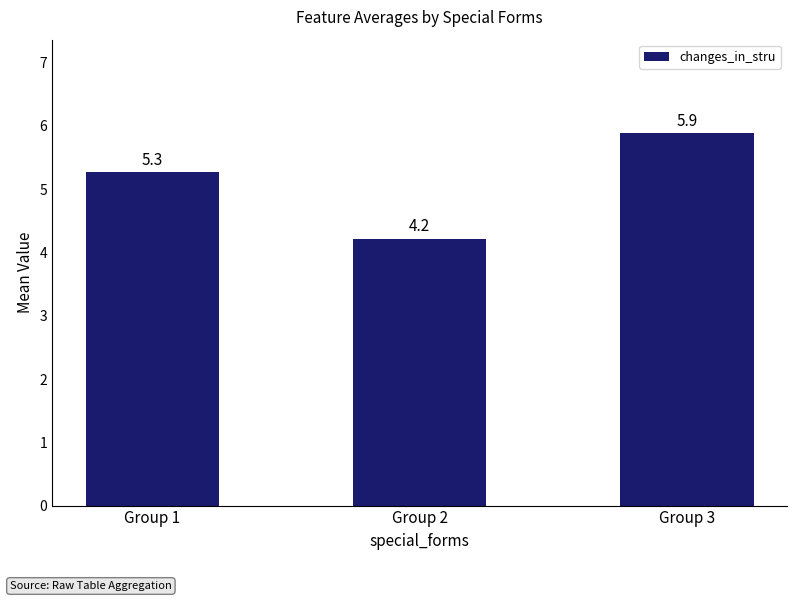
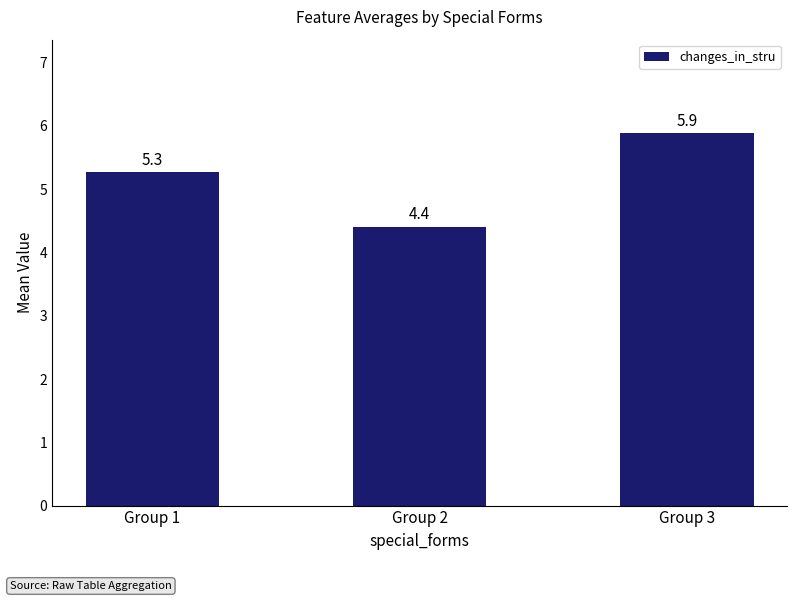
Group 2: 4.2 -> 4.4
